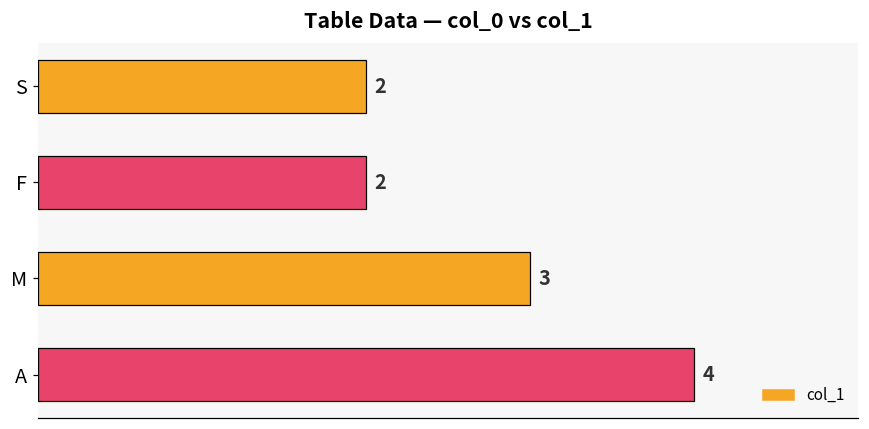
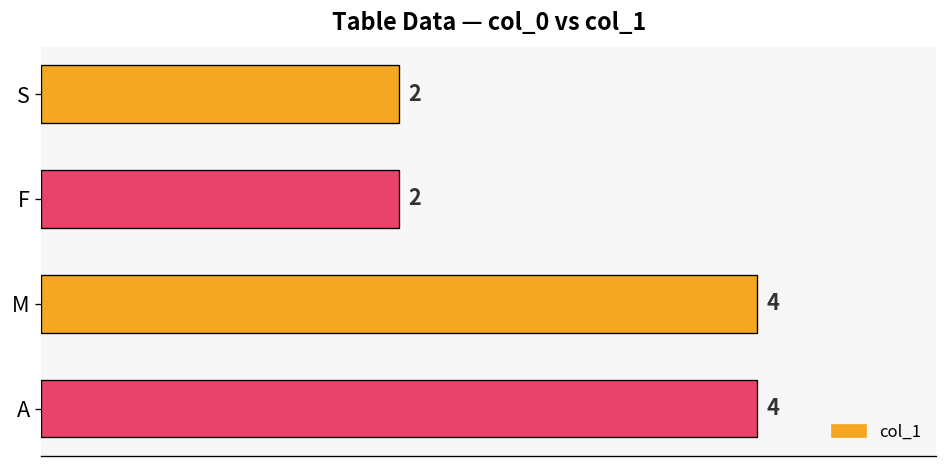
M: 3 -> 4
